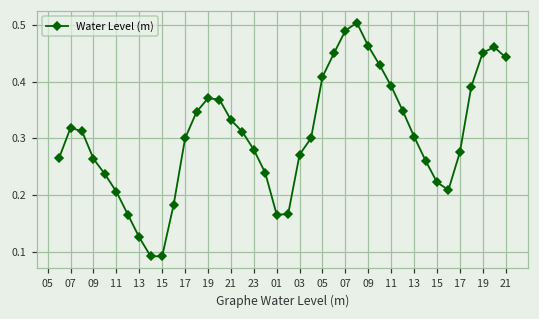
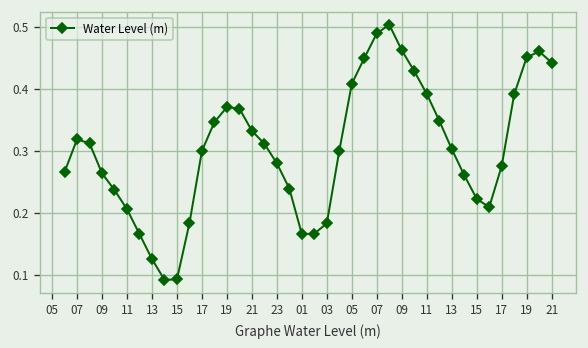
03: 0.27 -> 0.18
